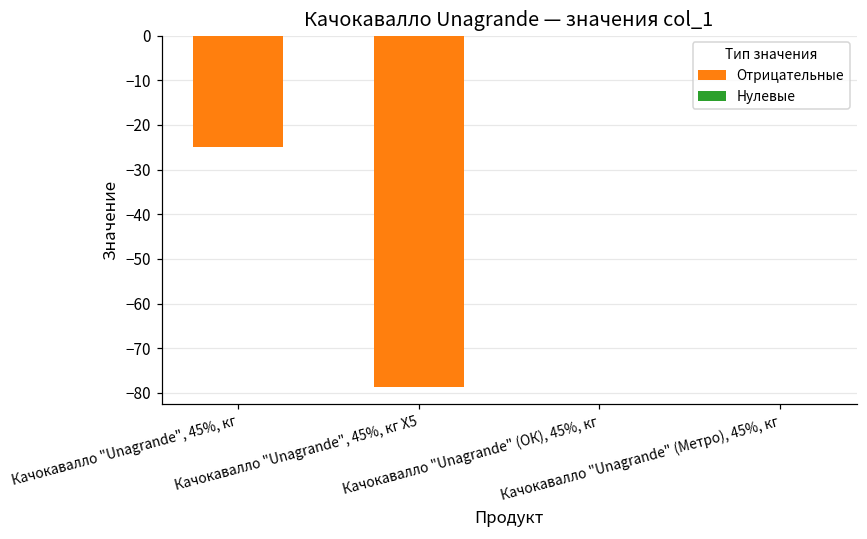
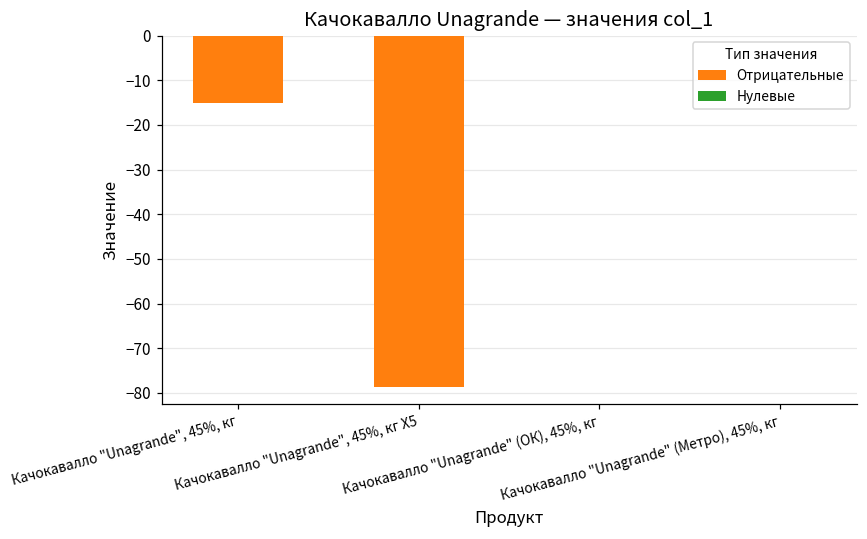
Отрицательные, Качокавалло "Unagrande", 45%, кг: -25 -> -15
